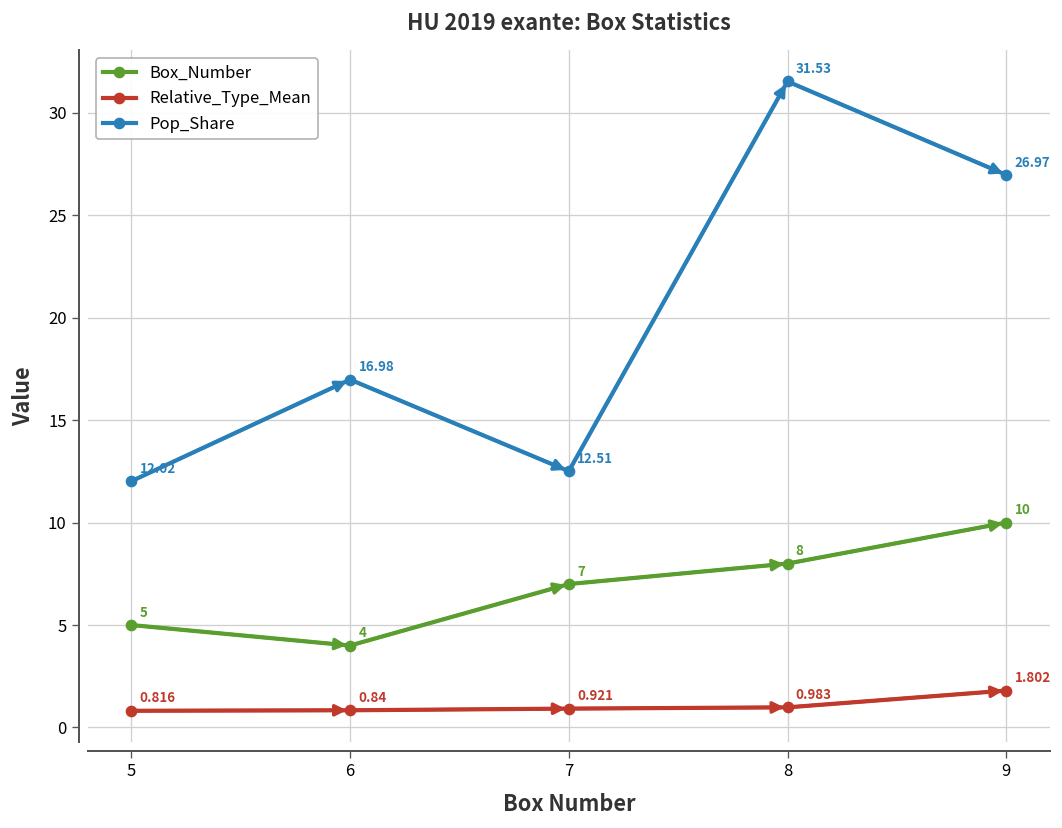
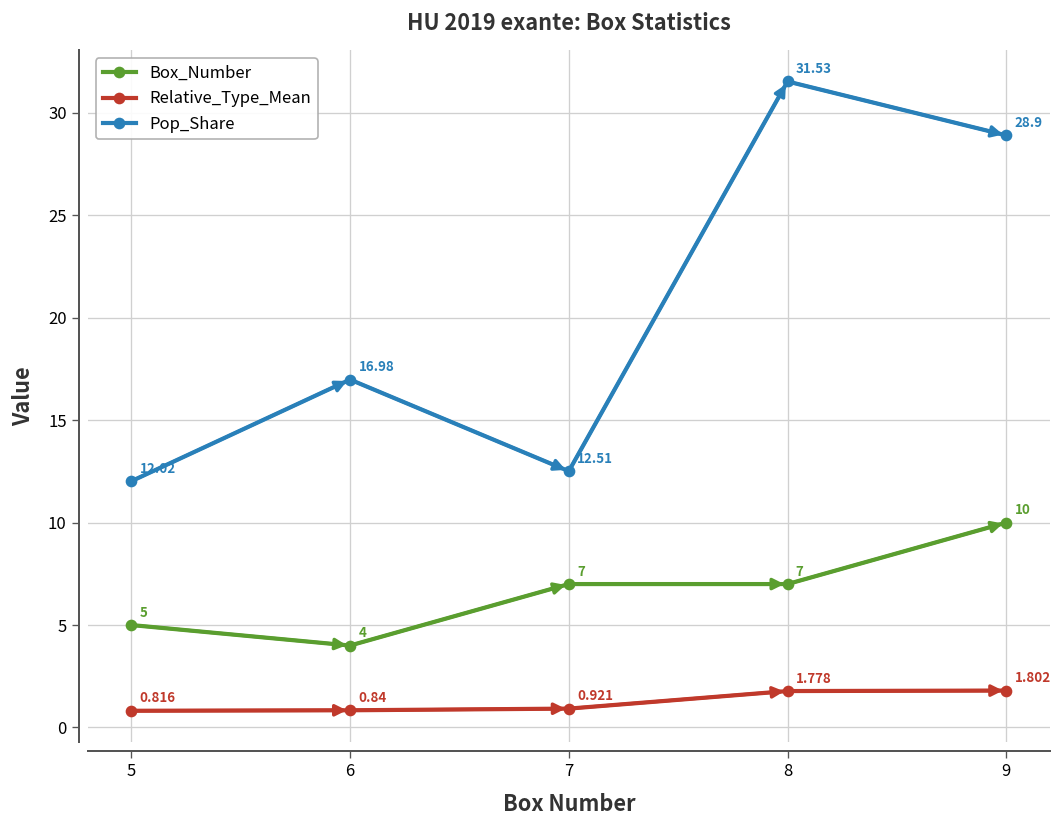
Box_Number, 8: 8 -> 7
Relative_Type_Mean, 8: 0.983 -> 1.778
Pop_Share, 9: 26.97 -> 28.9
